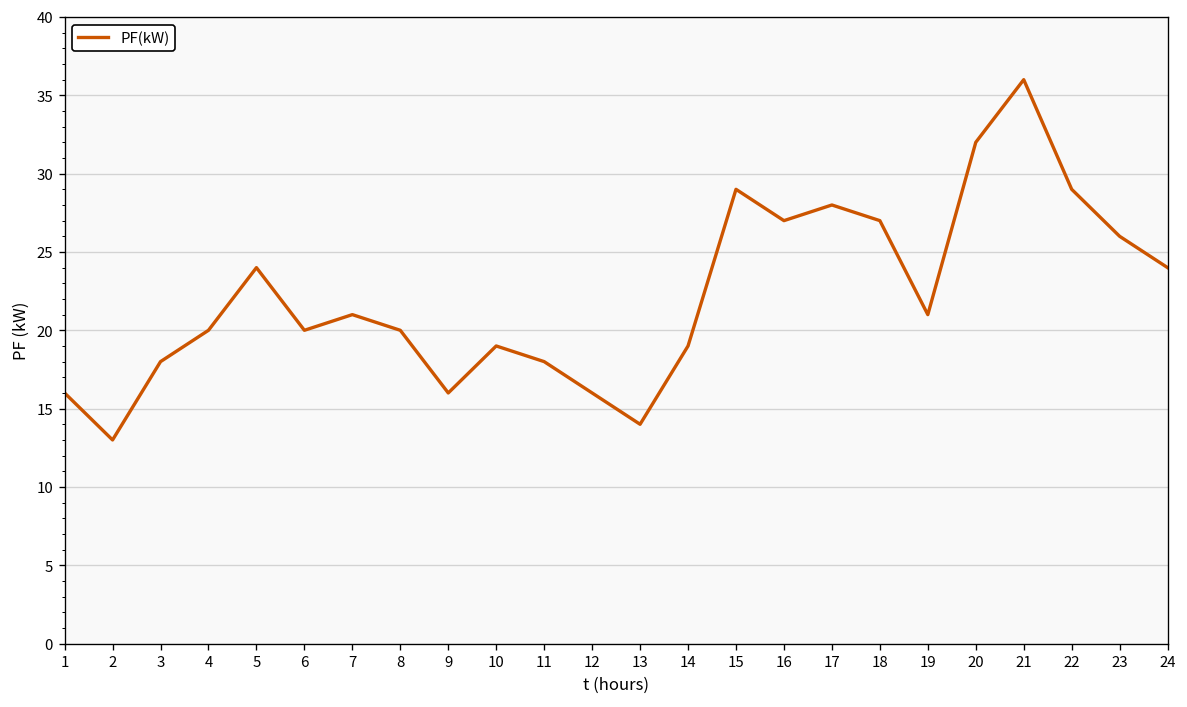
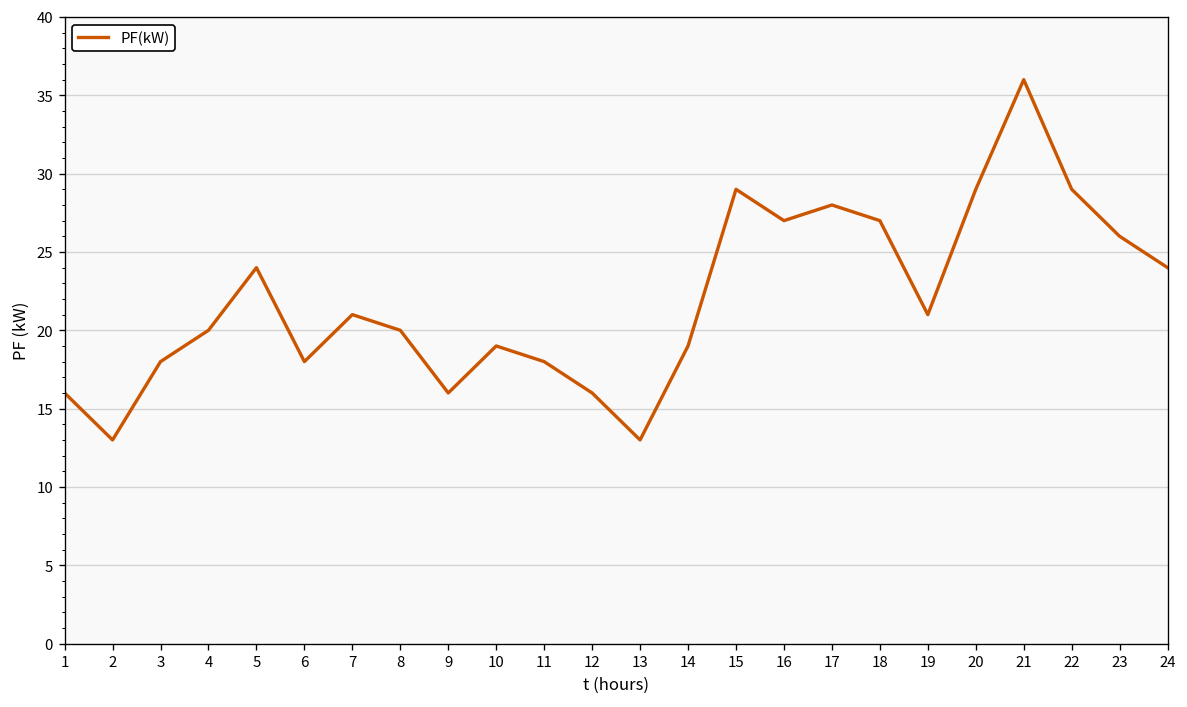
6: 20 -> 18
13: 14 -> 13
20: 32 -> 29
